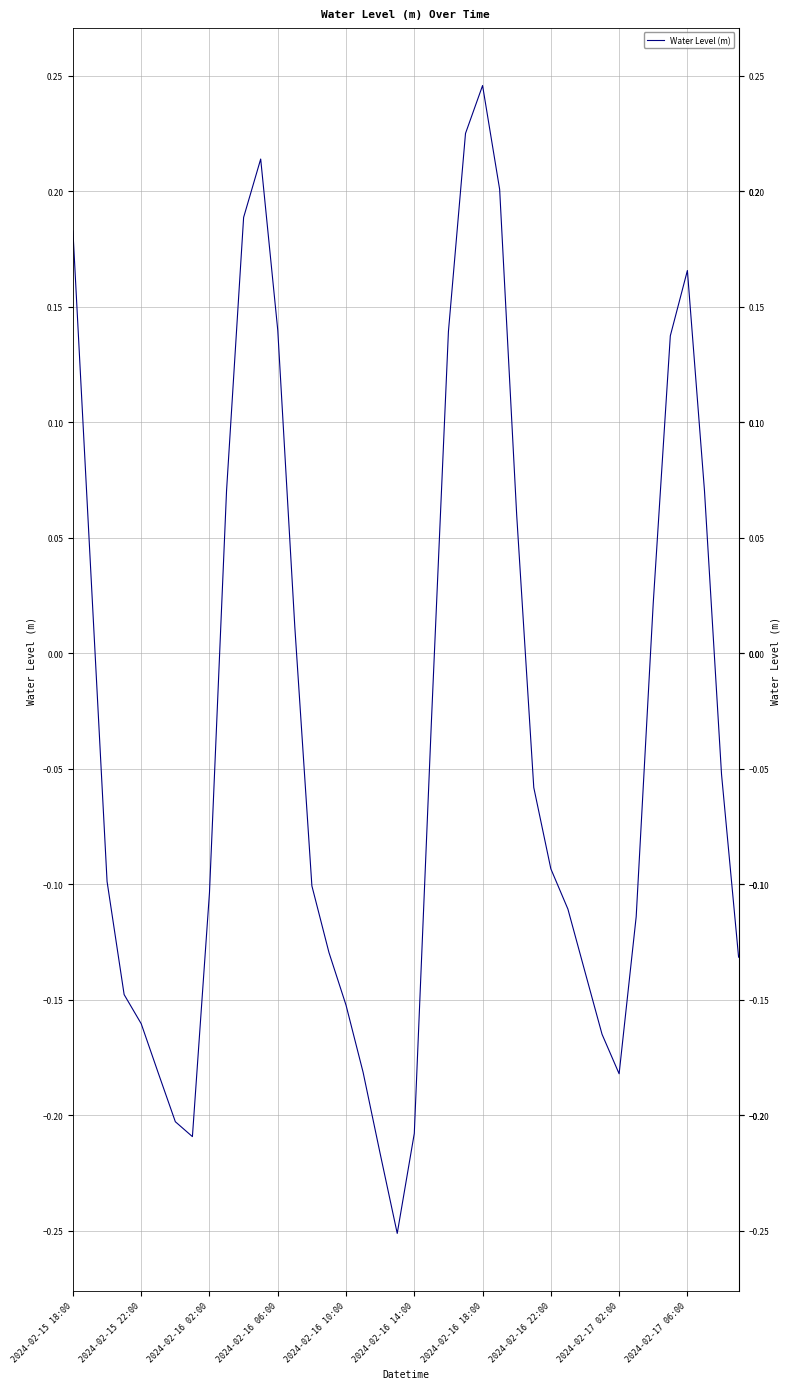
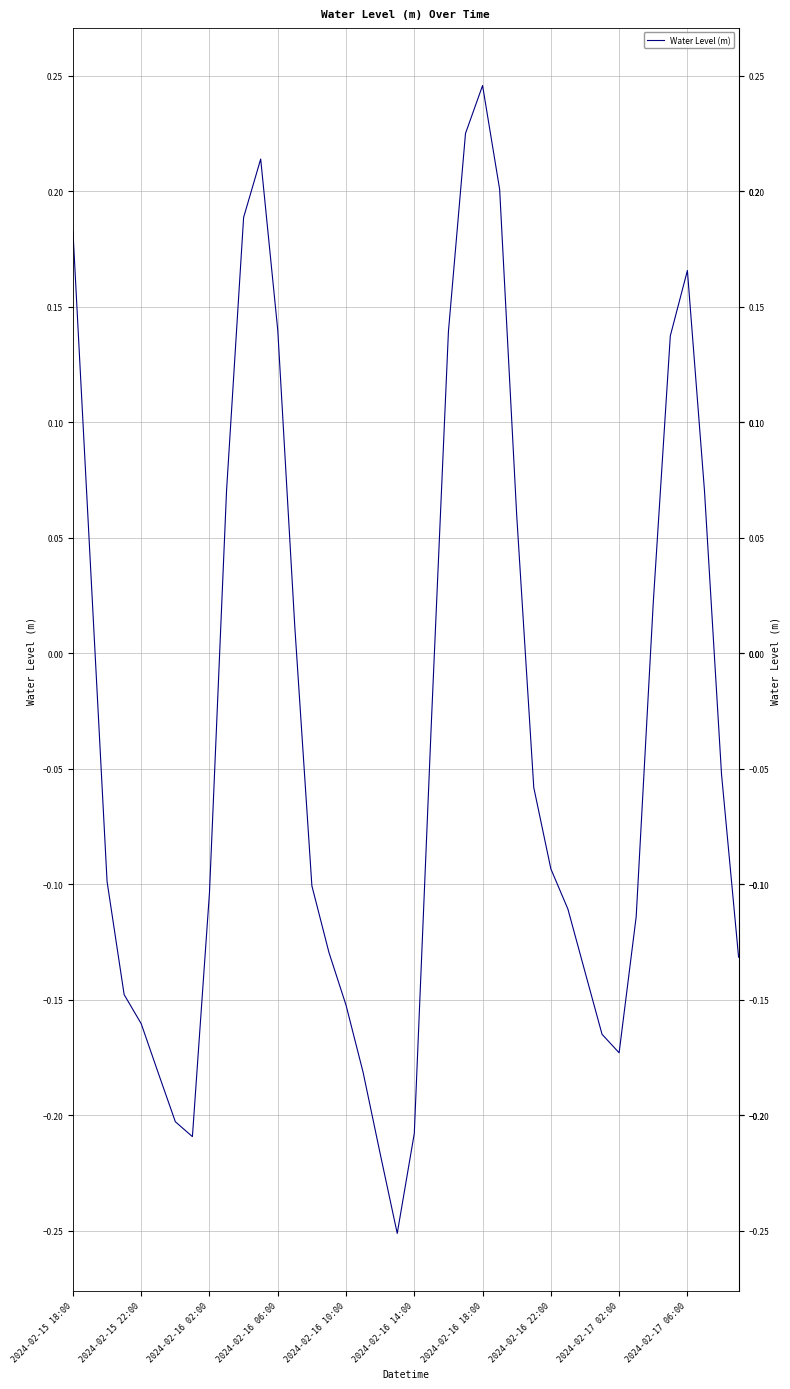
2024-02-17 02:00: -0.182 -> -0.173
